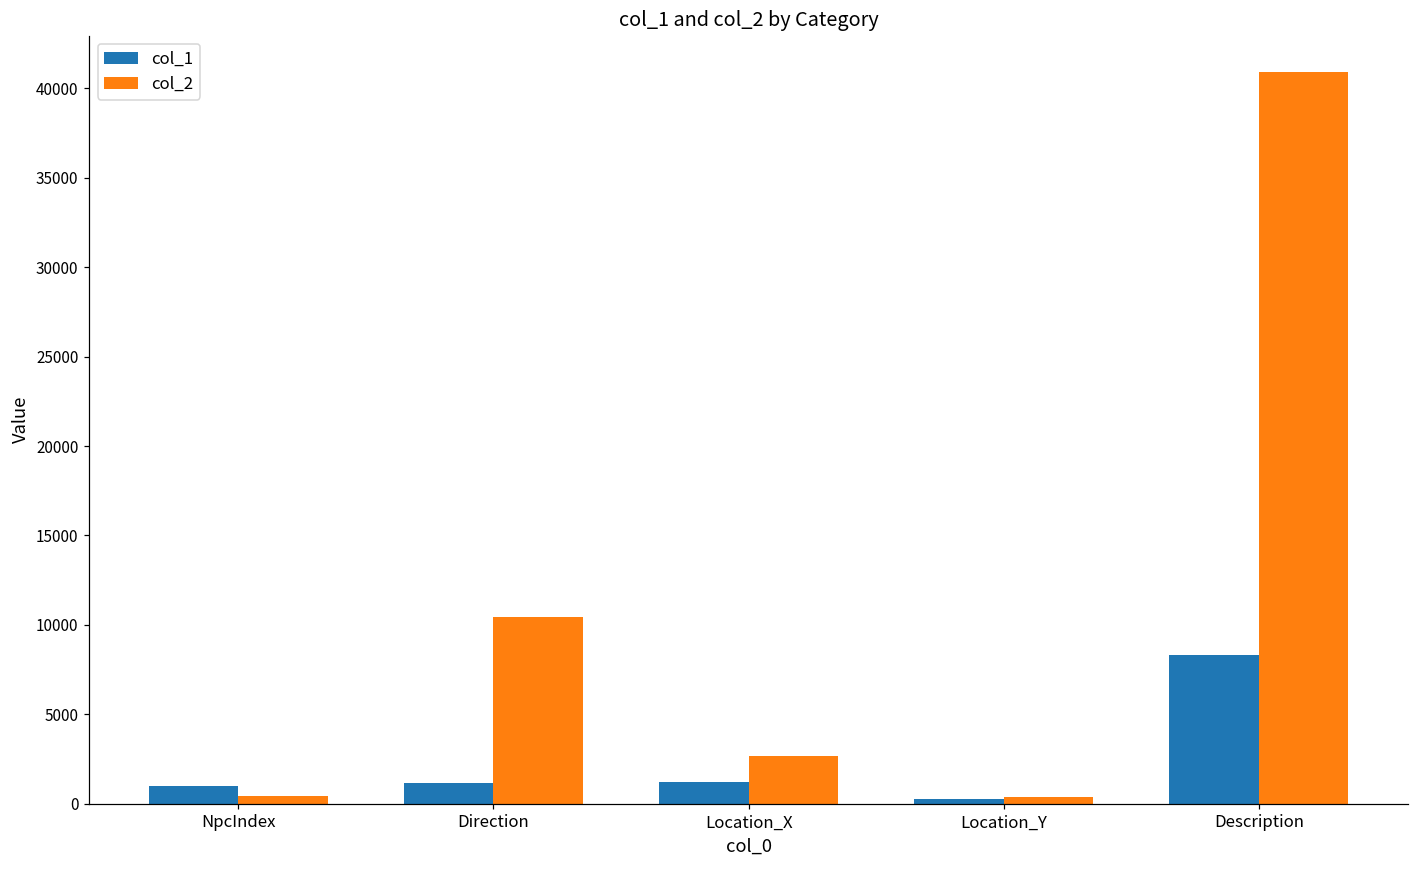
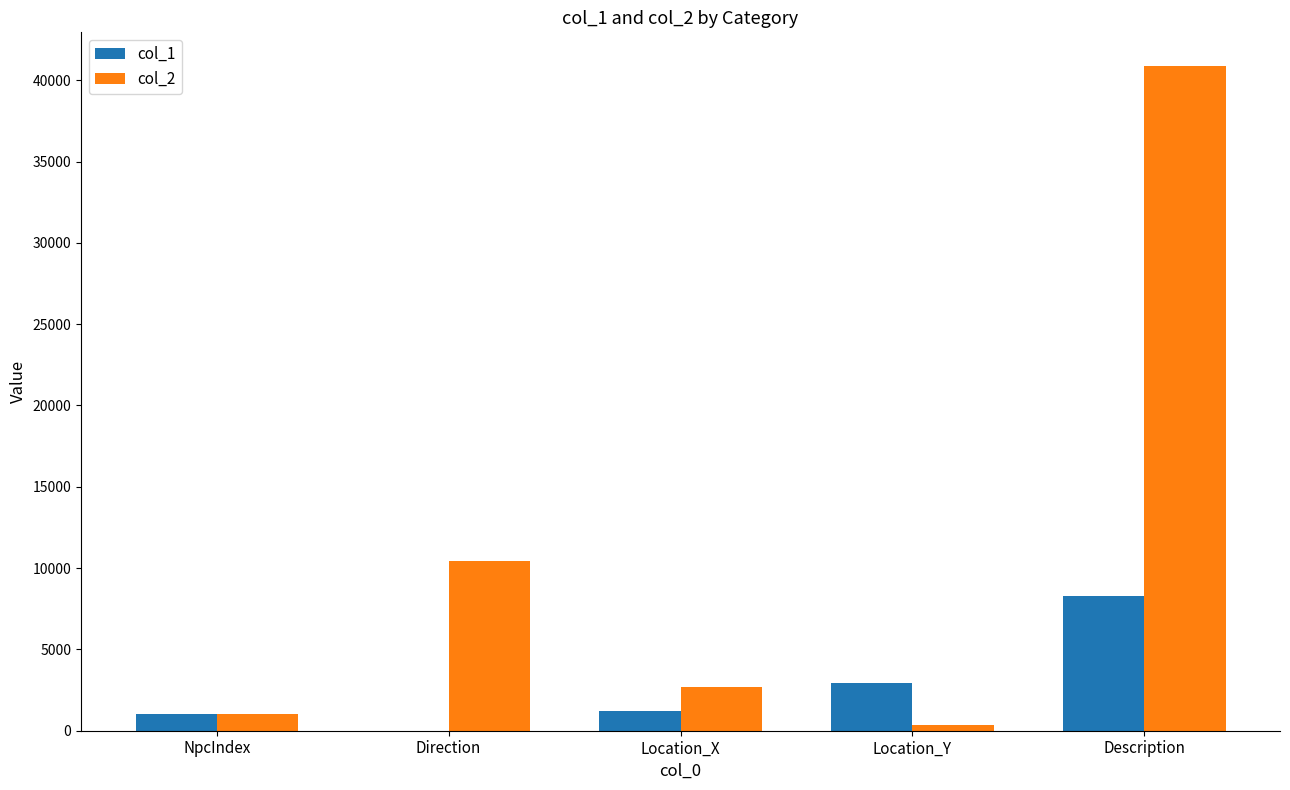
col_2, NpcIndex: 500 -> 1000
col_1, Direction: 1200 -> 0
col_1, Location_Y: 300 -> 2900
